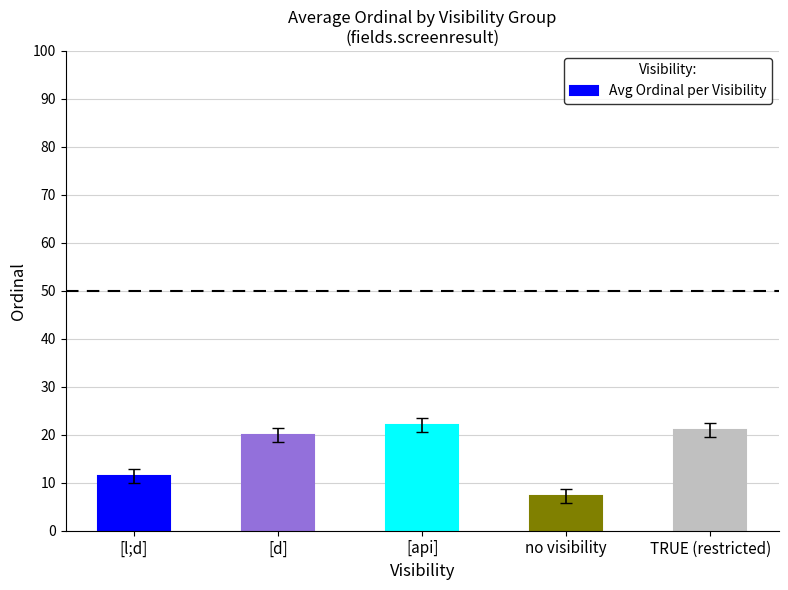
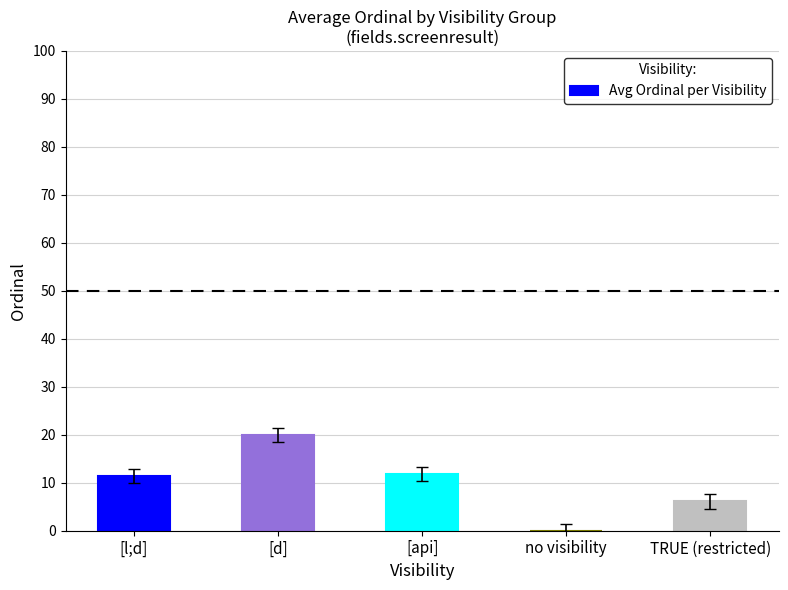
Avg Ordinal per Visibility, [api]: 22 -> 12
Avg Ordinal per Visibility, no visibility: 7 -> 0
Avg Ordinal per Visibility, TRUE (restricted): 21 -> 6
